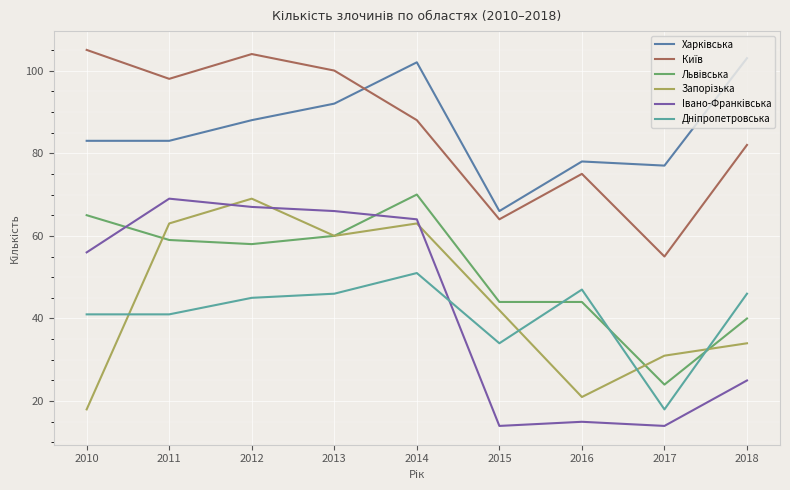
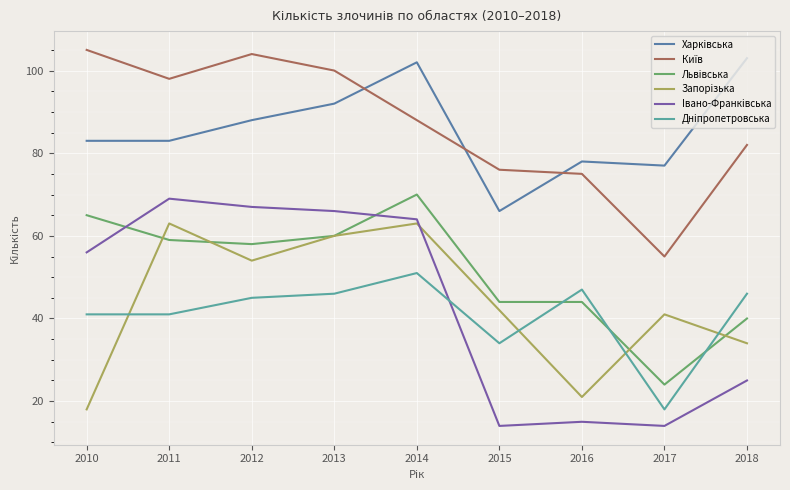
Запорізька, 2012: 69 -> 54
Київ, 2015: 64 -> 76
Запорізька, 2017: 31 -> 41
